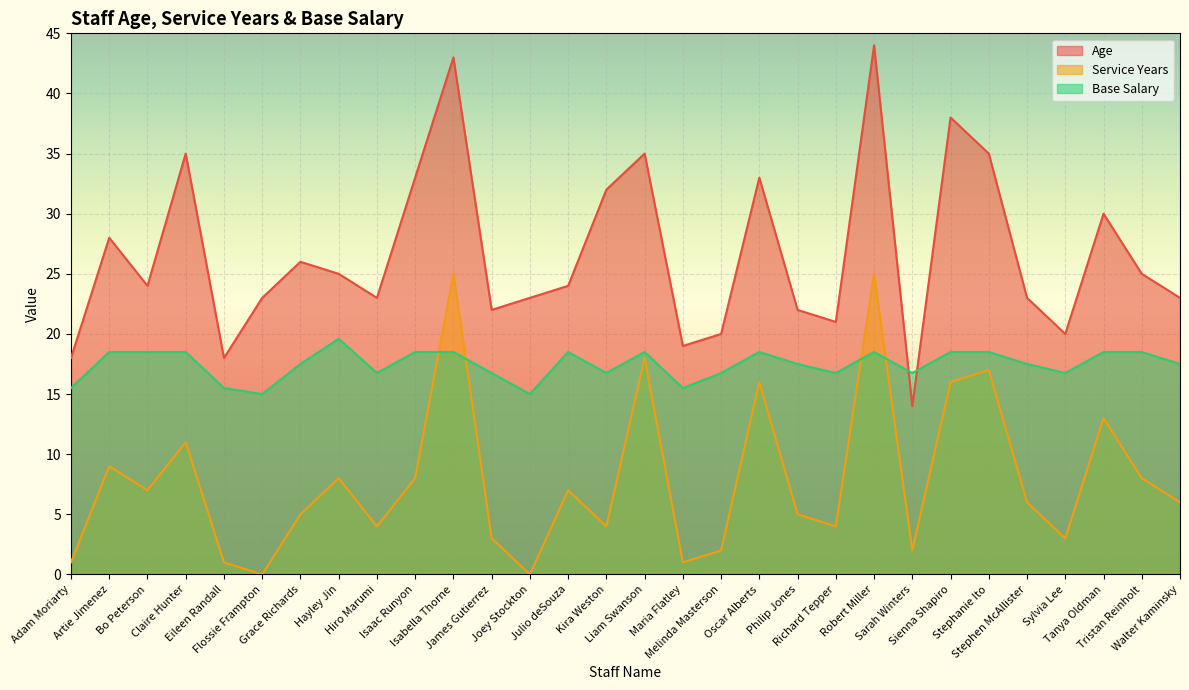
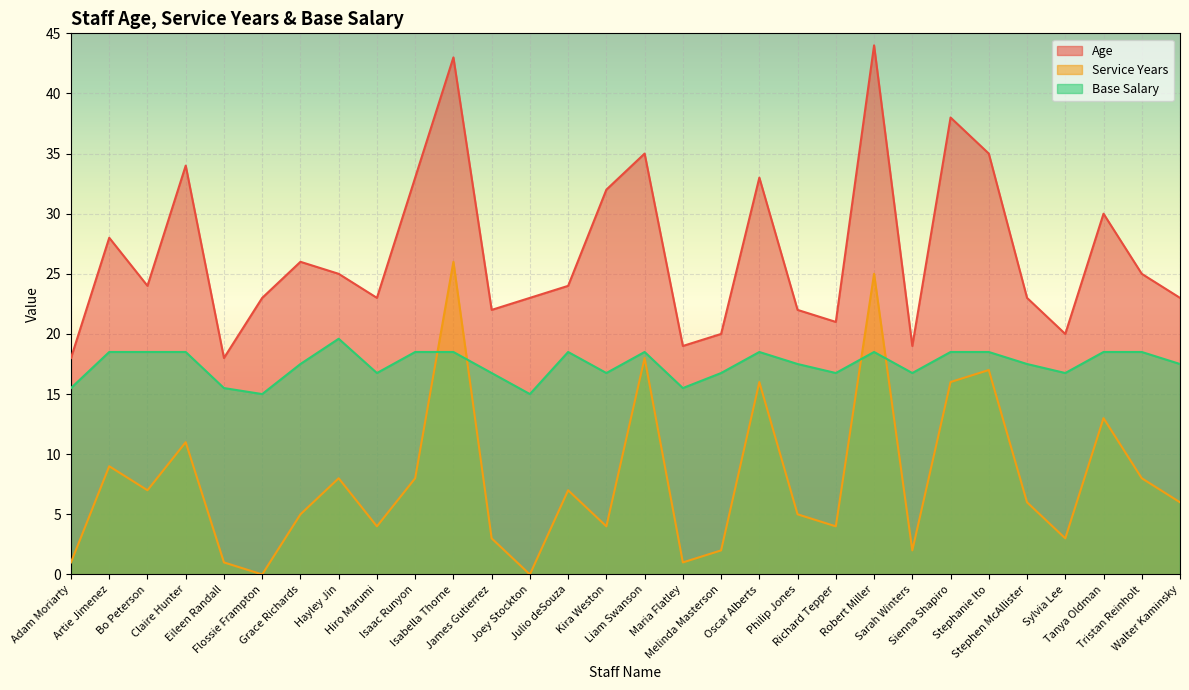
Age, Claire Hunter: 35 -> 34
Service Years, Isabella Thorne: 25 -> 26
Age, Sarah Winters: 14 -> 19
